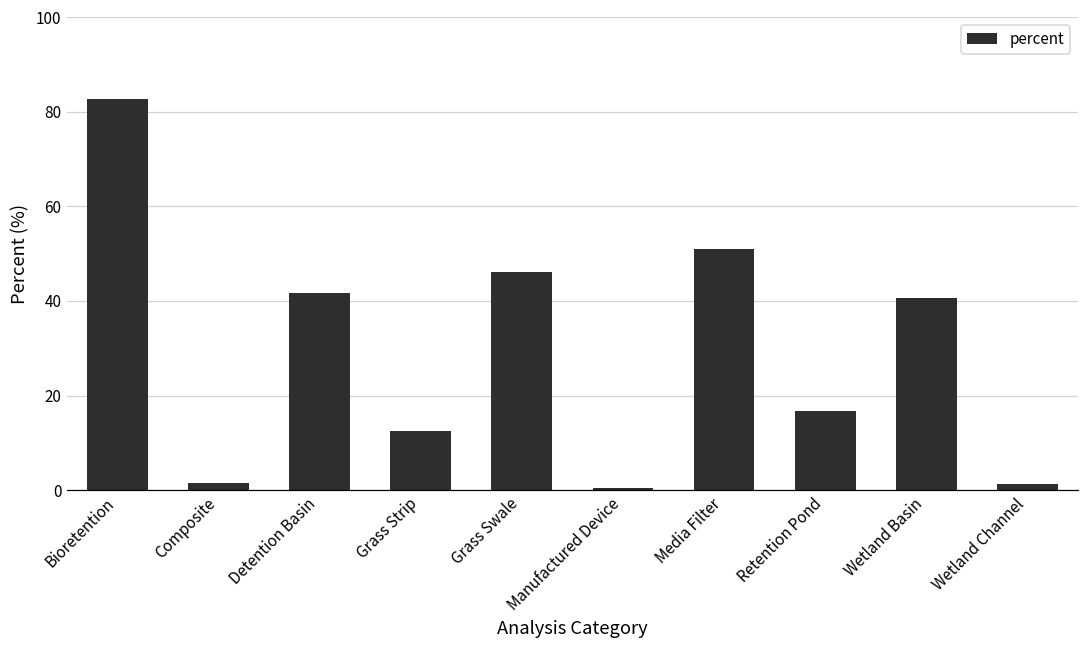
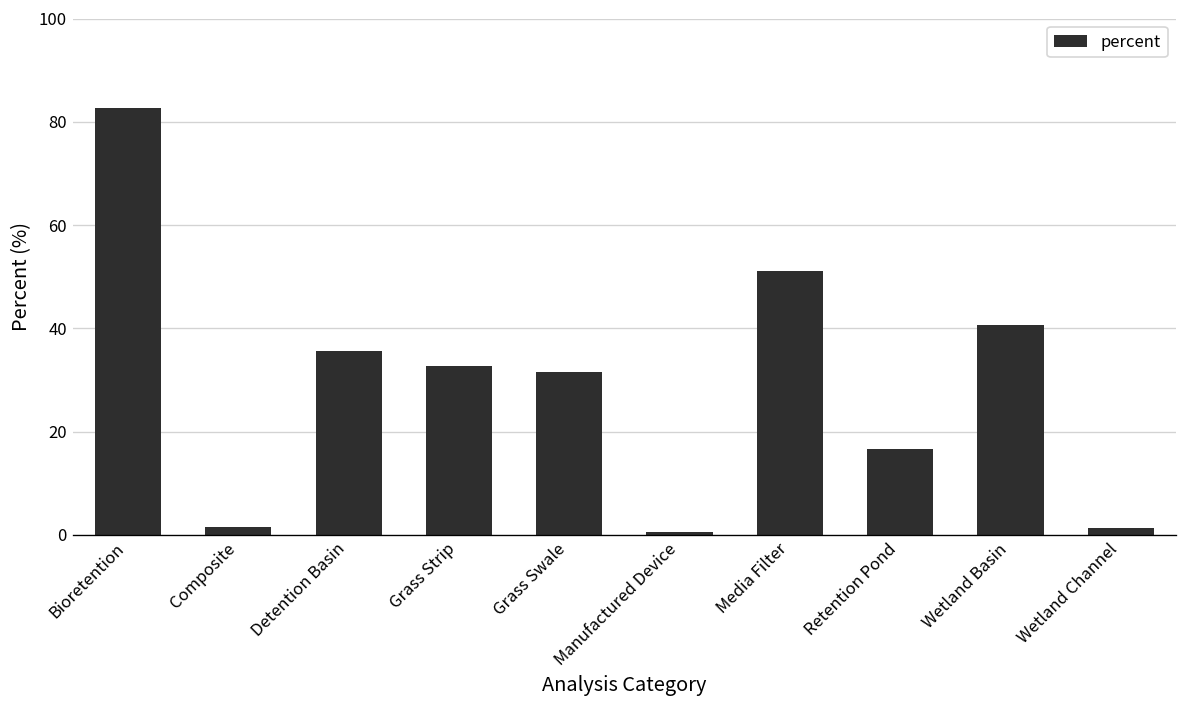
Detention Basin: 42 -> 36
Grass Strip: 12 -> 33
Grass Swale: 46 -> 31
